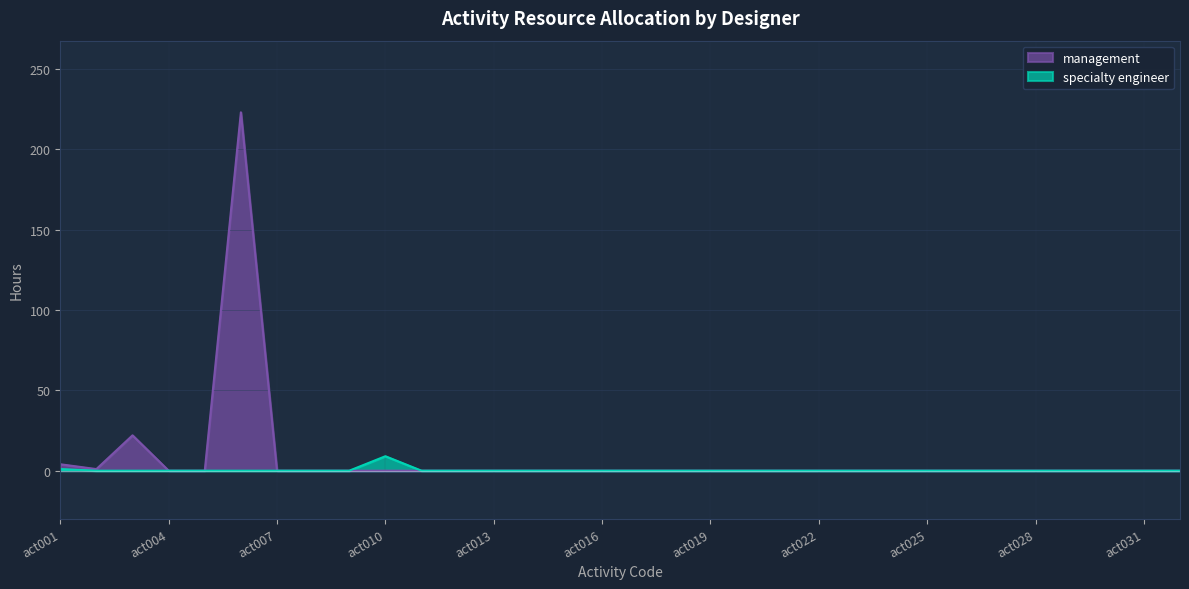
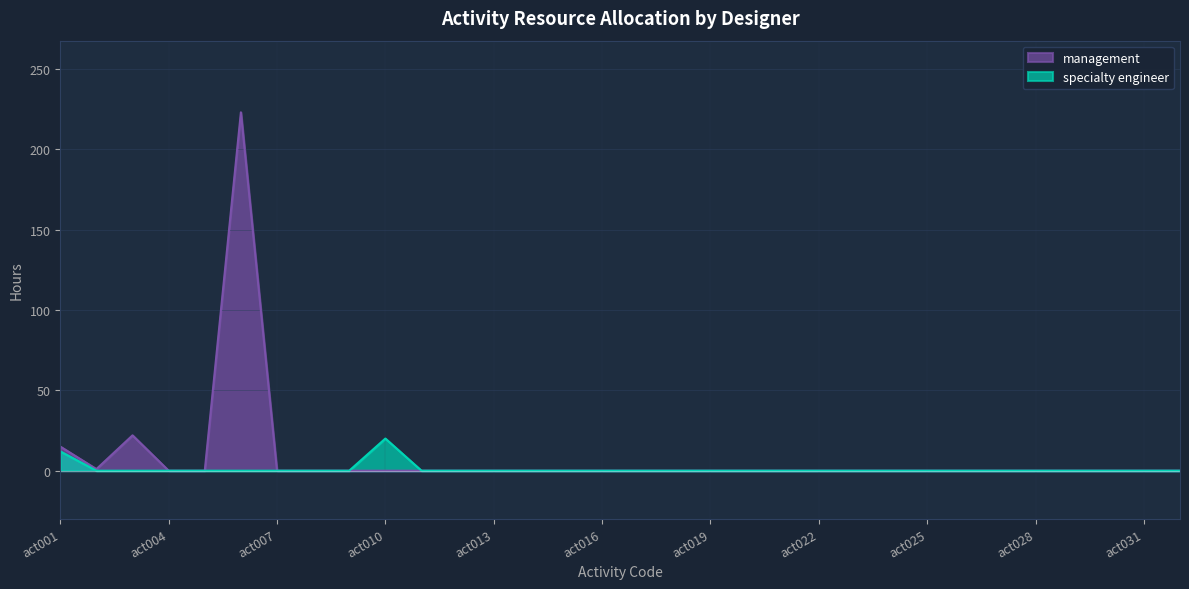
management, act001: 4 -> 15
specialty engineer, act001: 1 -> 12
specialty engineer, act010: 9 -> 20
